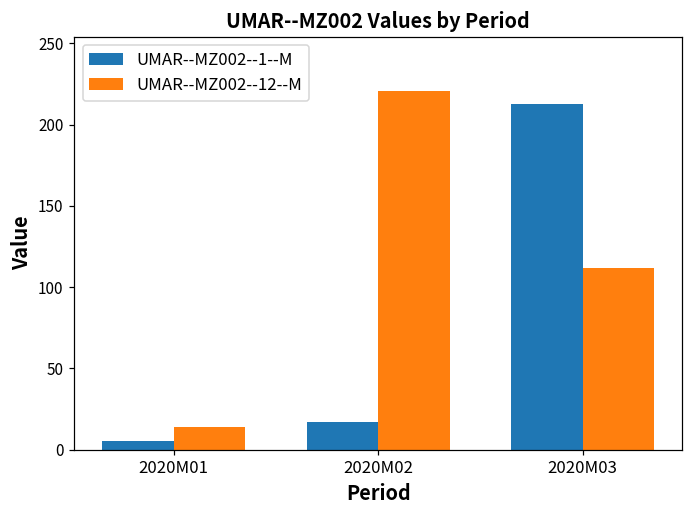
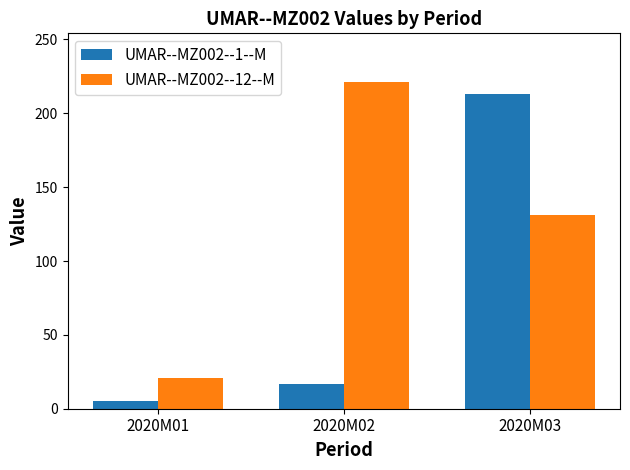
UMAR--MZ002--12--M, 2020M01: 14 -> 21
UMAR--MZ002--12--M, 2020M03: 112 -> 131
